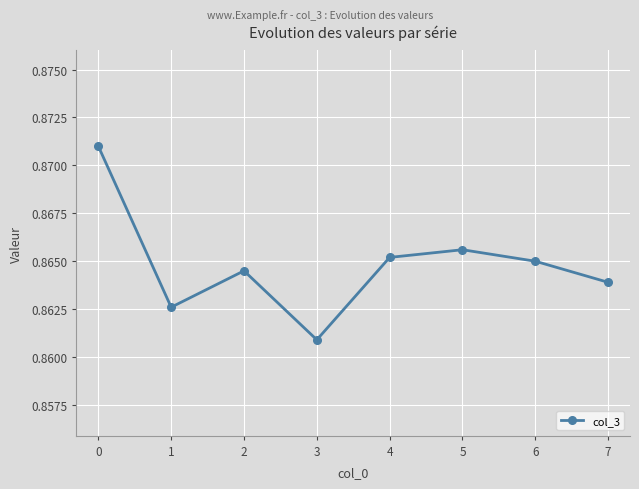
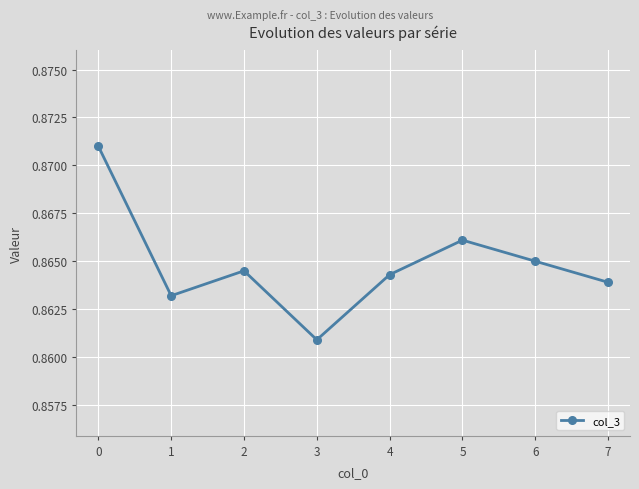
1: 0.8626 -> 0.8632
4: 0.8652 -> 0.8643
5: 0.8656 -> 0.8661
